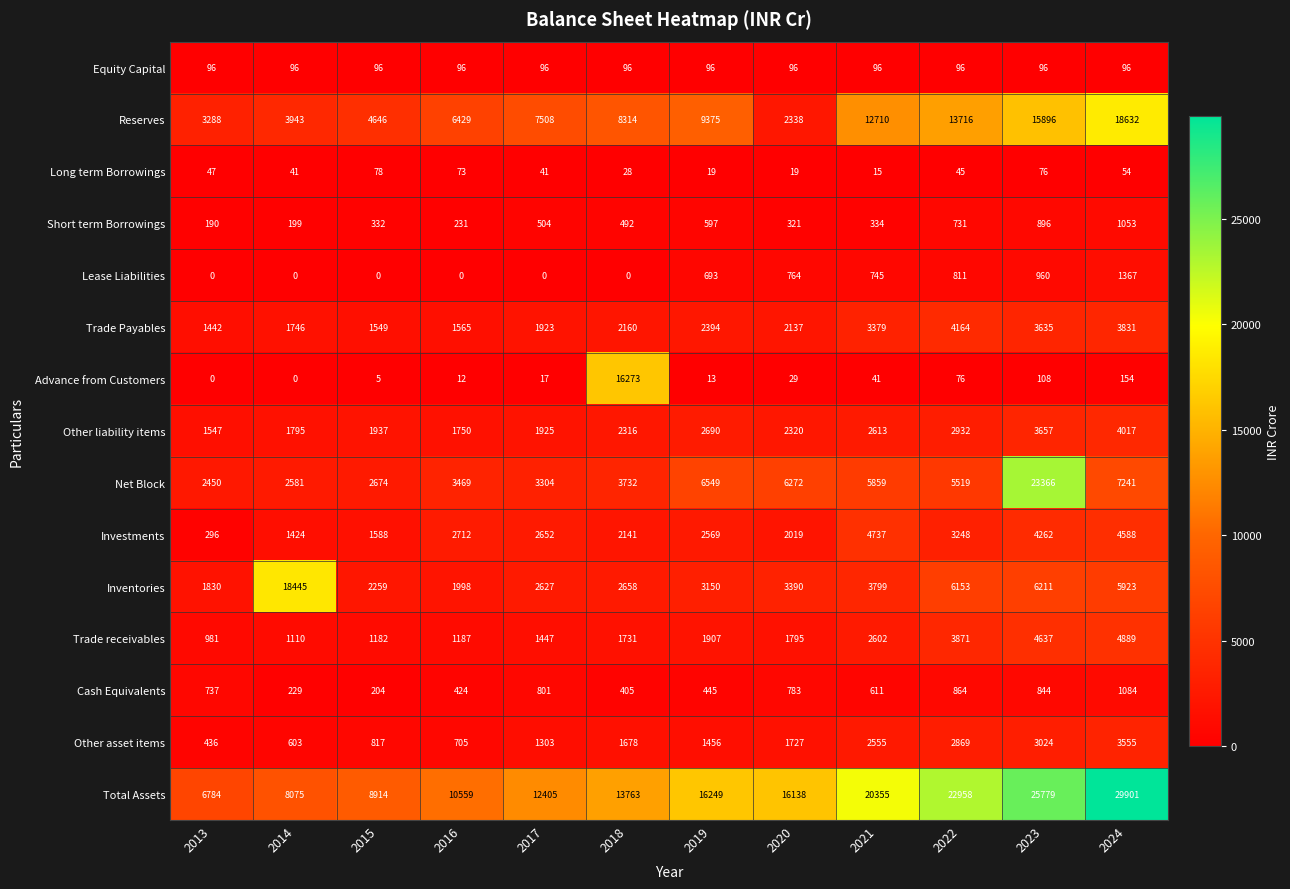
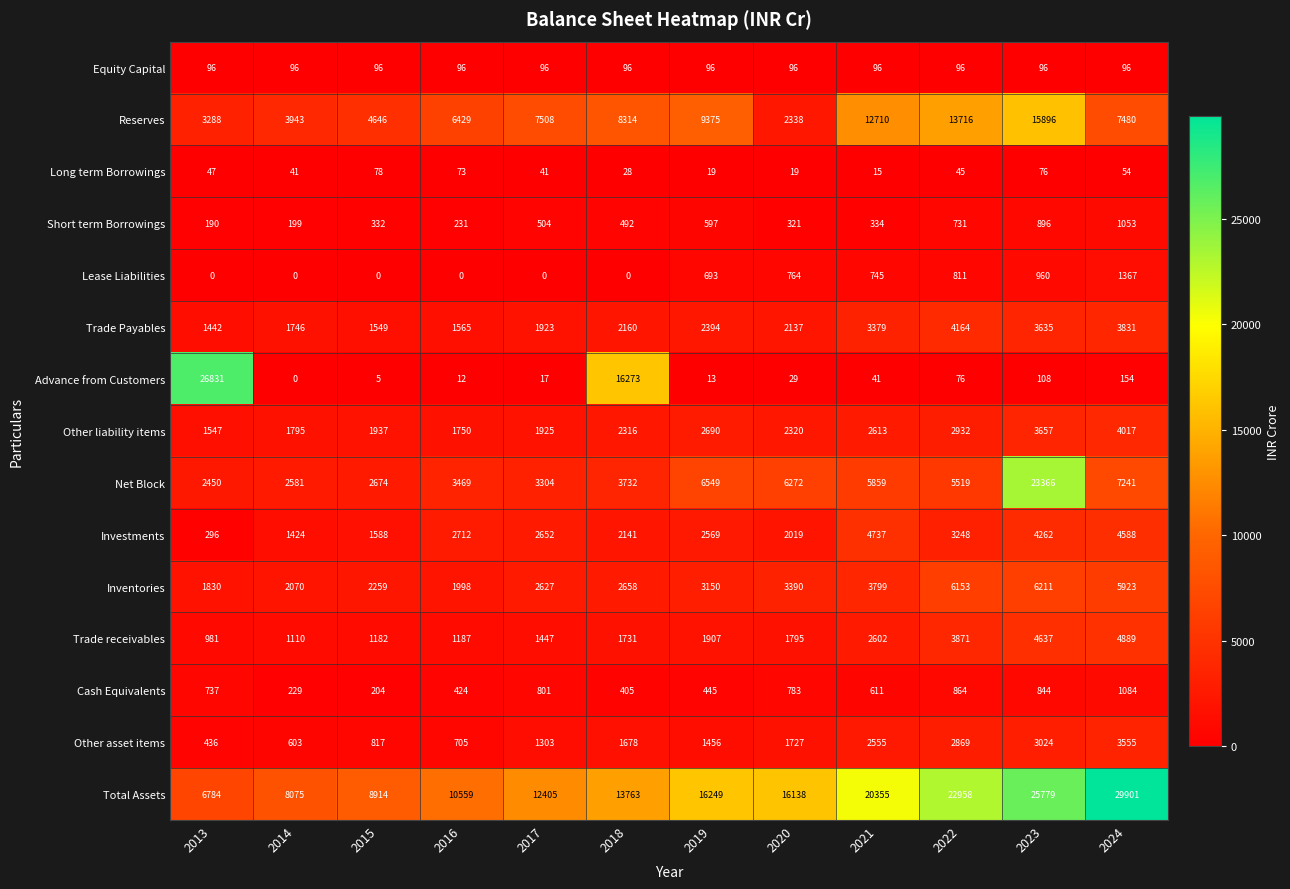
Reserves, 2024: 18632 -> 7480
Advance from Customers, 2013: 0 -> 26831
Inventories, 2014: 18445 -> 2070
